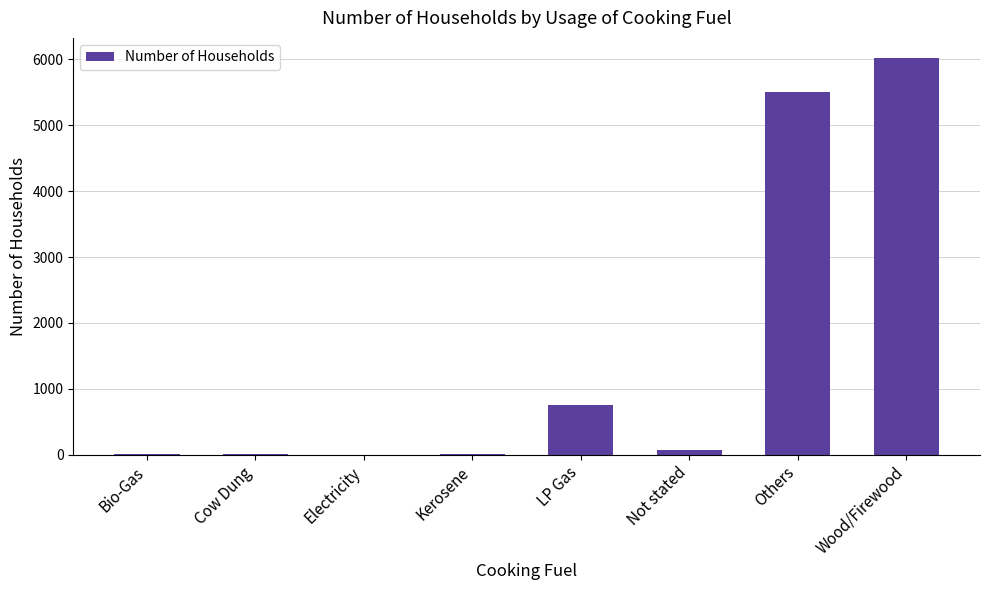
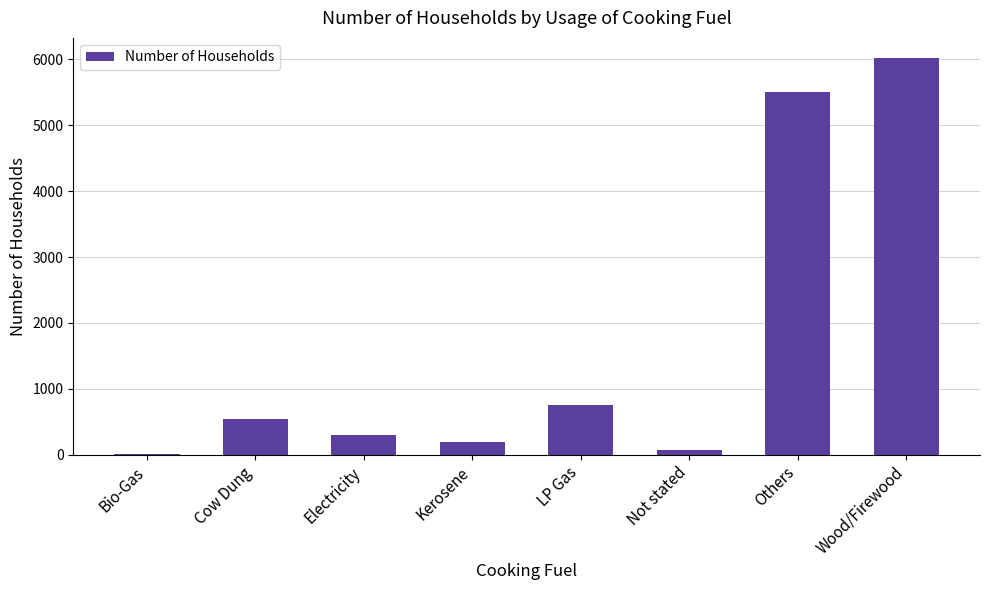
Cow Dung: 0 -> 500
Electricity: 0 -> 300
Kerosene: 0 -> 200
